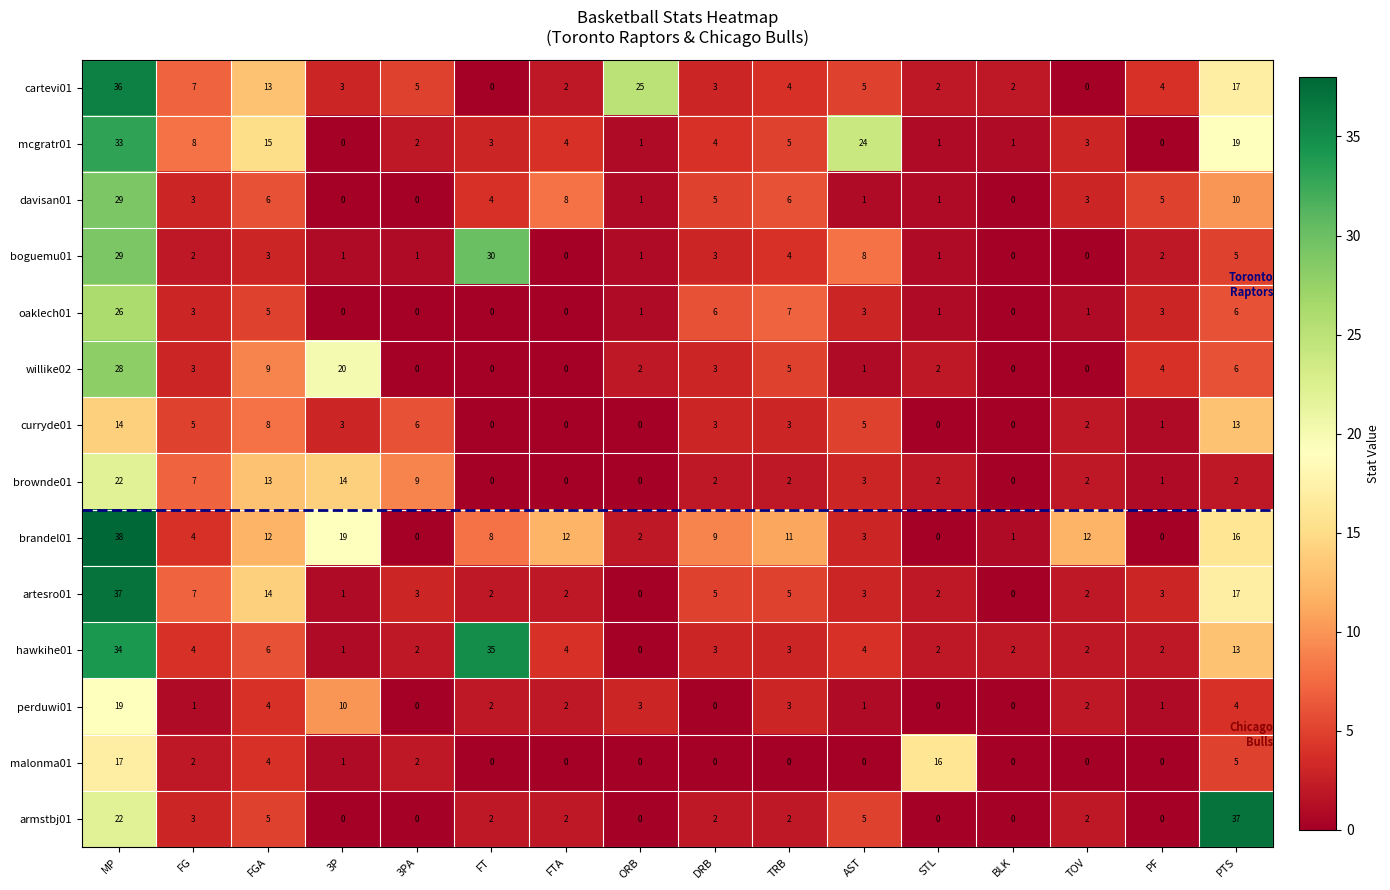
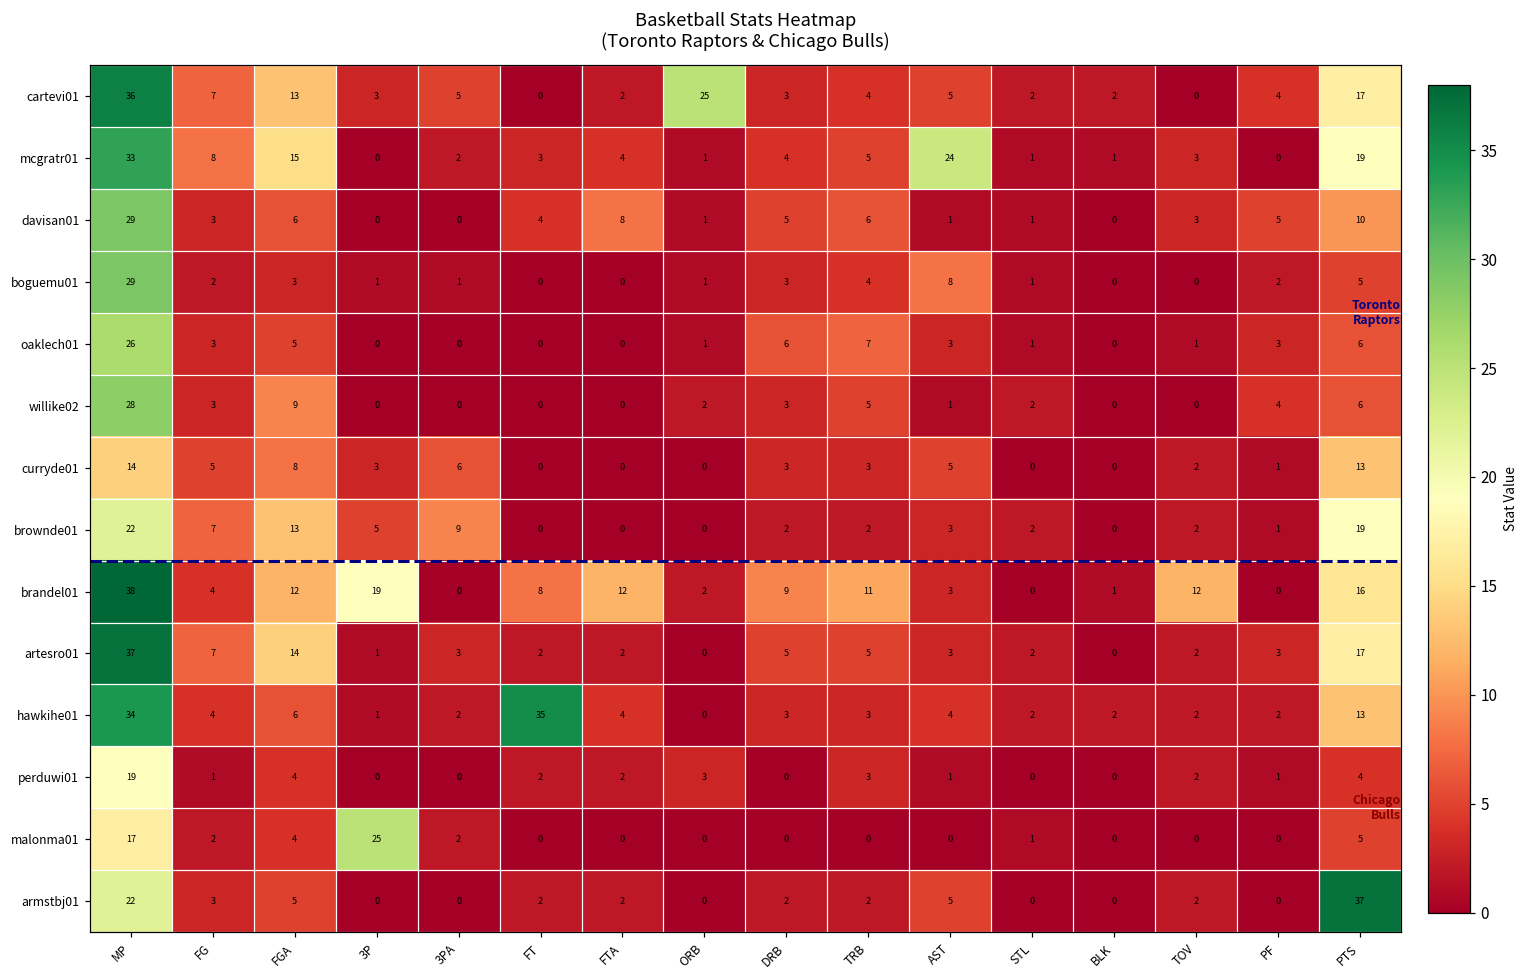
boguemu01, FT: 30 -> 0
willike02, 3P: 20 -> 0
brownde01, 3P: 14 -> 5
brownde01, PTS: 2 -> 19
perduwi01, 3P: 10 -> 0
malonma01, 3P: 1 -> 25
malonma01, STL: 16 -> 1
